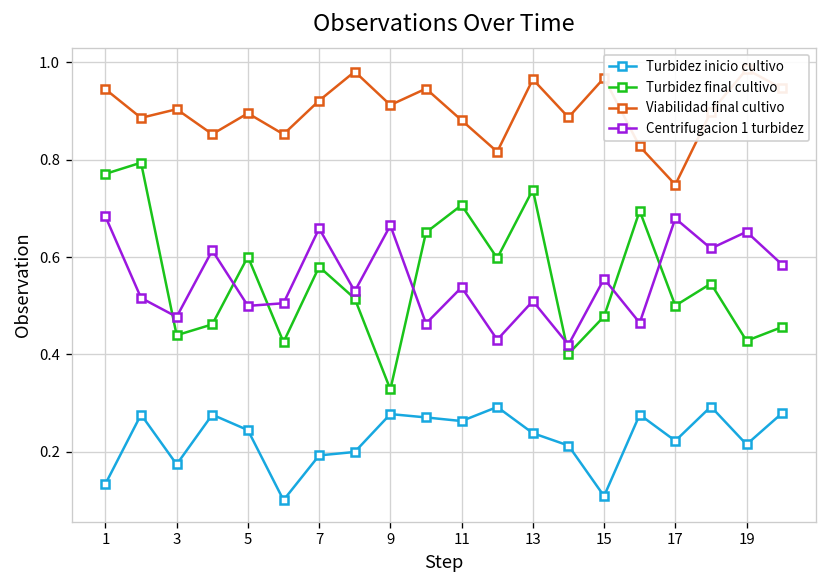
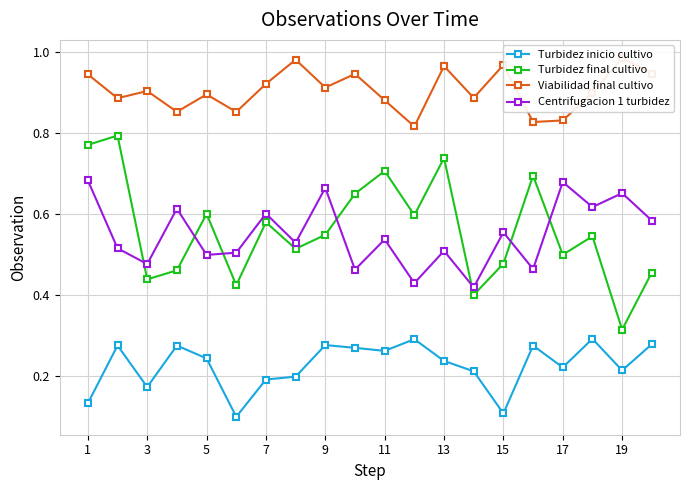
Centrifugacion 1 turbidez, 7: 0.66 -> 0.60
Turbidez final cultivo, 9: 0.33 -> 0.55
Viabilidad final cultivo, 17: 0.75 -> 0.83
Turbidez final cultivo, 19: 0.43 -> 0.32
